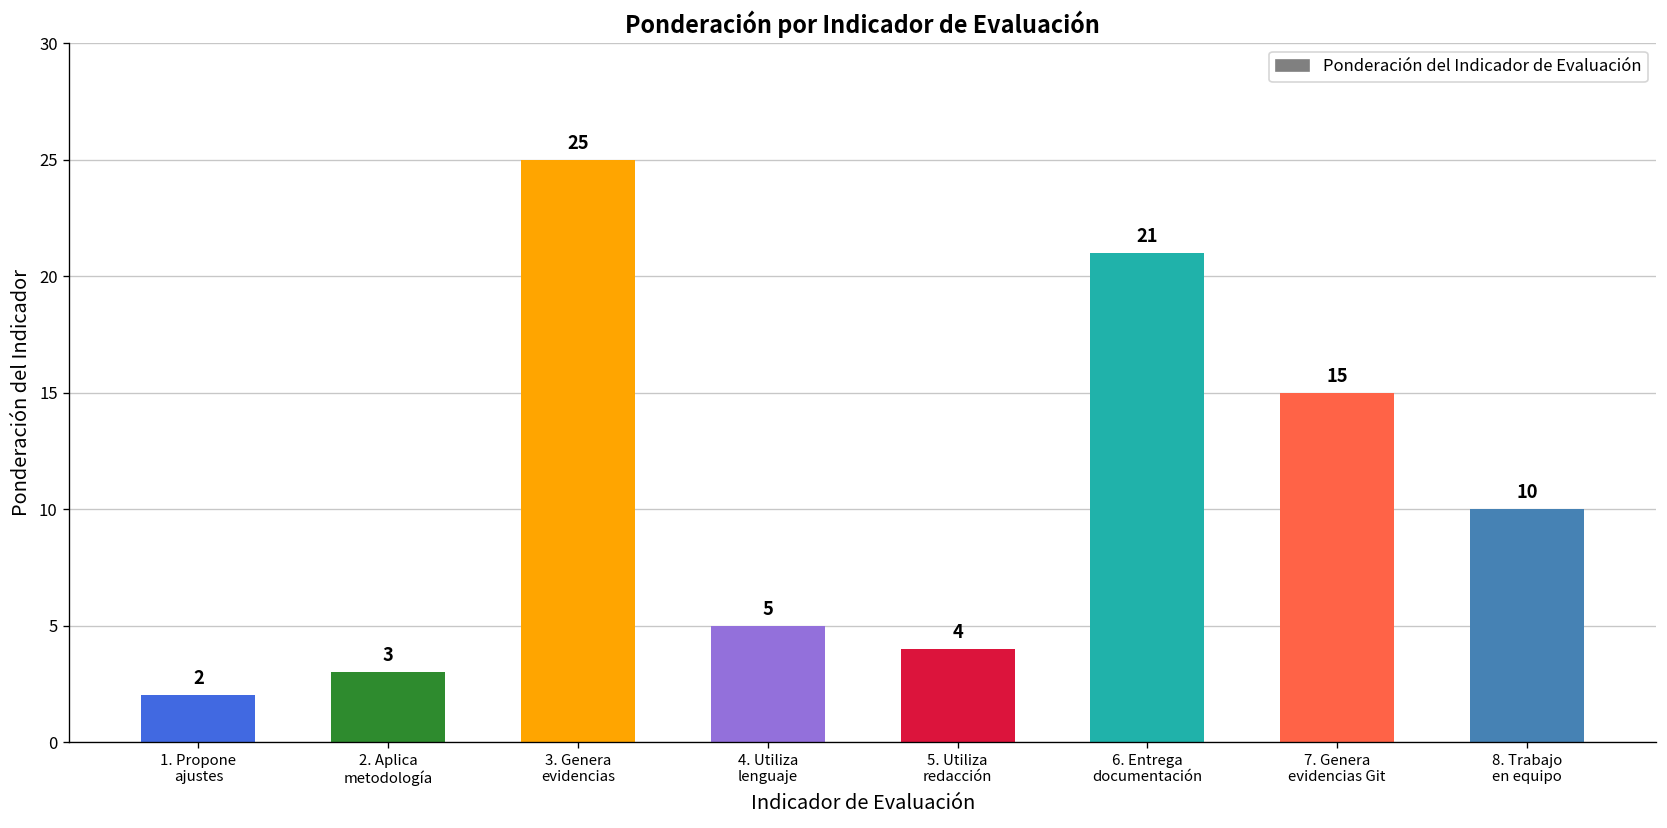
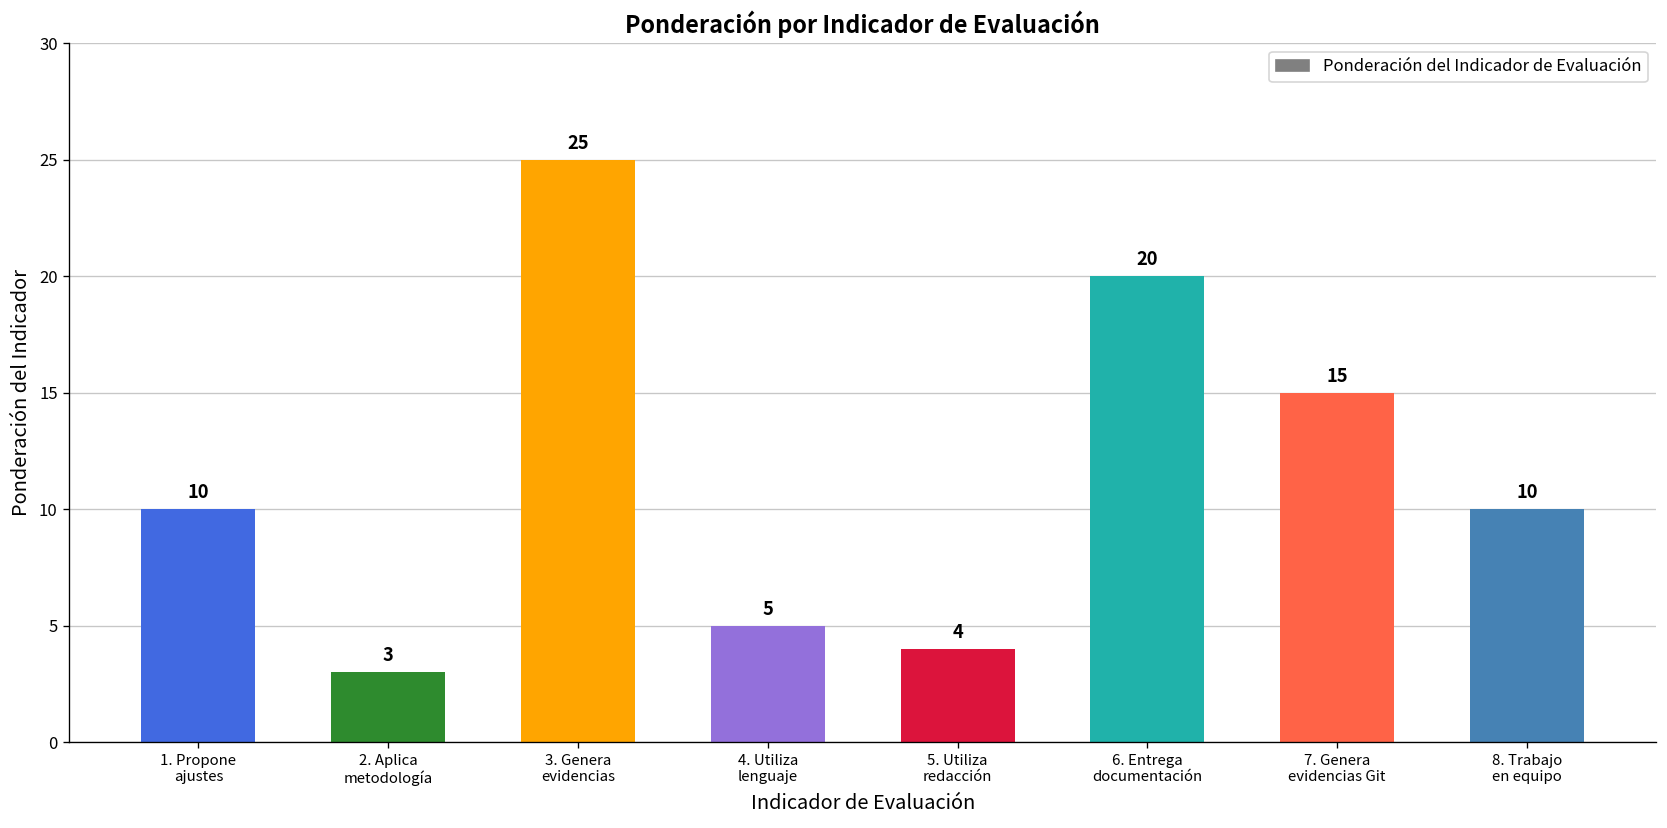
1. Propone ajustes: 2 -> 10
6. Entrega documentación: 21 -> 20
